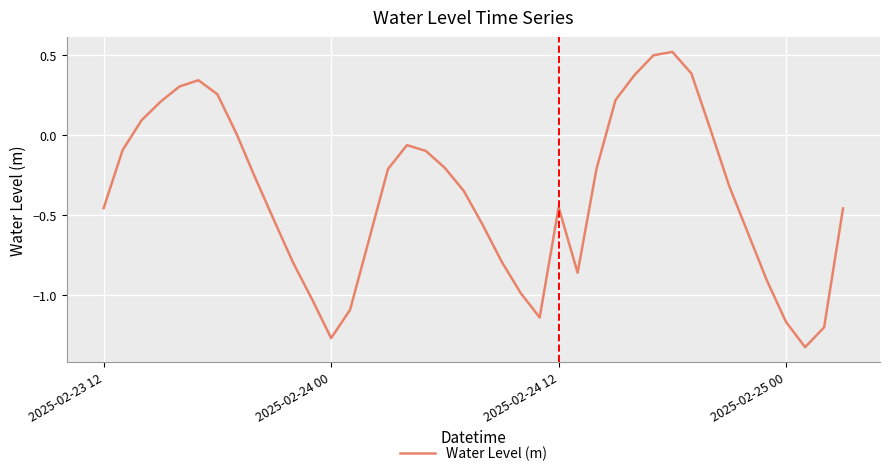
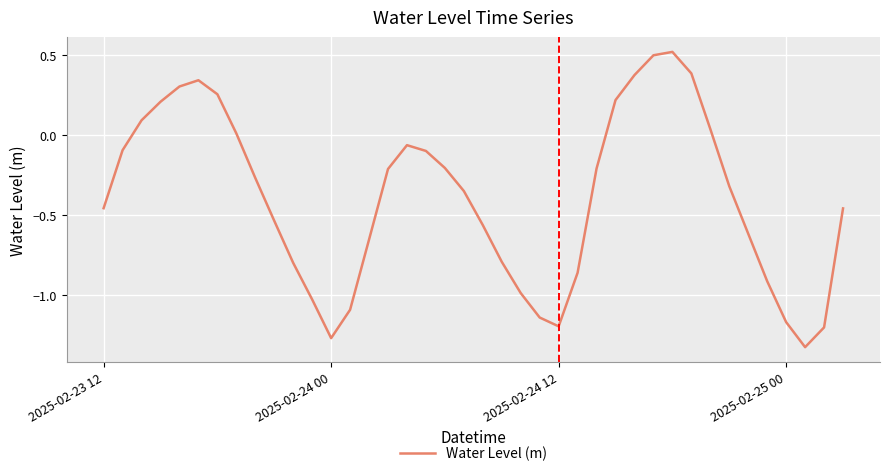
2025-02-24 12: -0.45 -> -1.19
